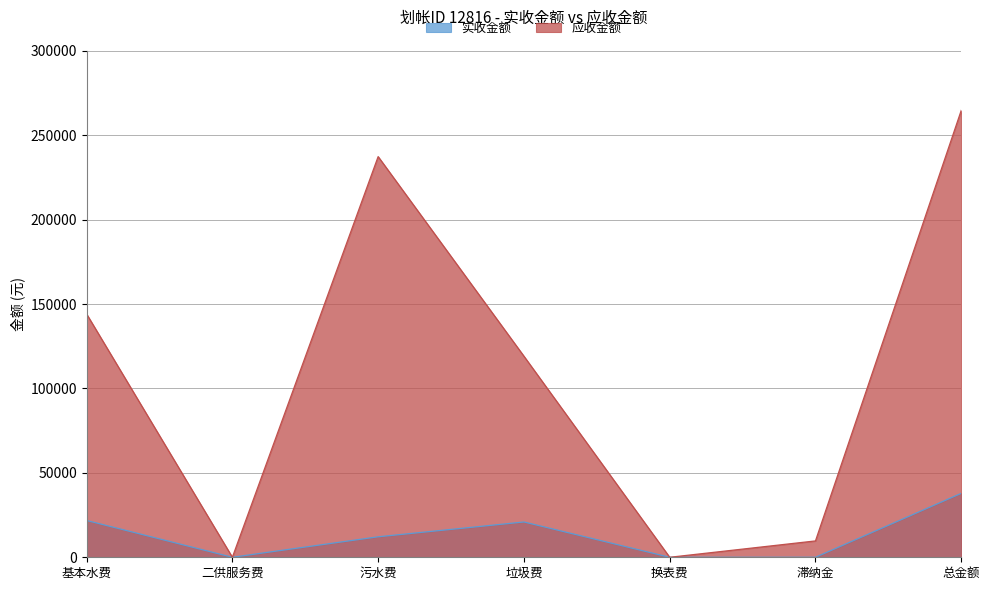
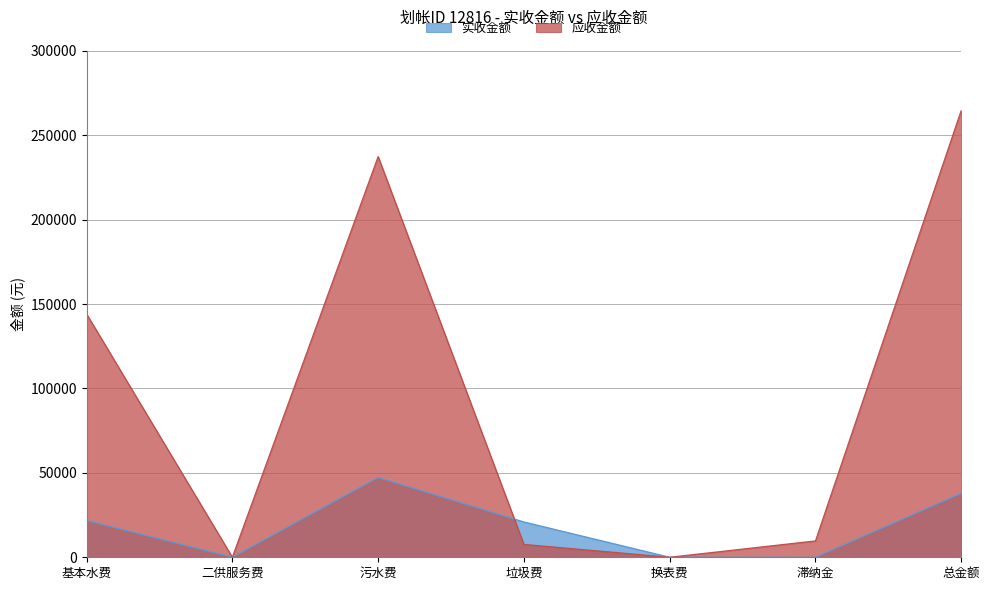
实收金额, 污水费: 12000 -> 47000
应收金额, 垃圾费: 119000 -> 8000
